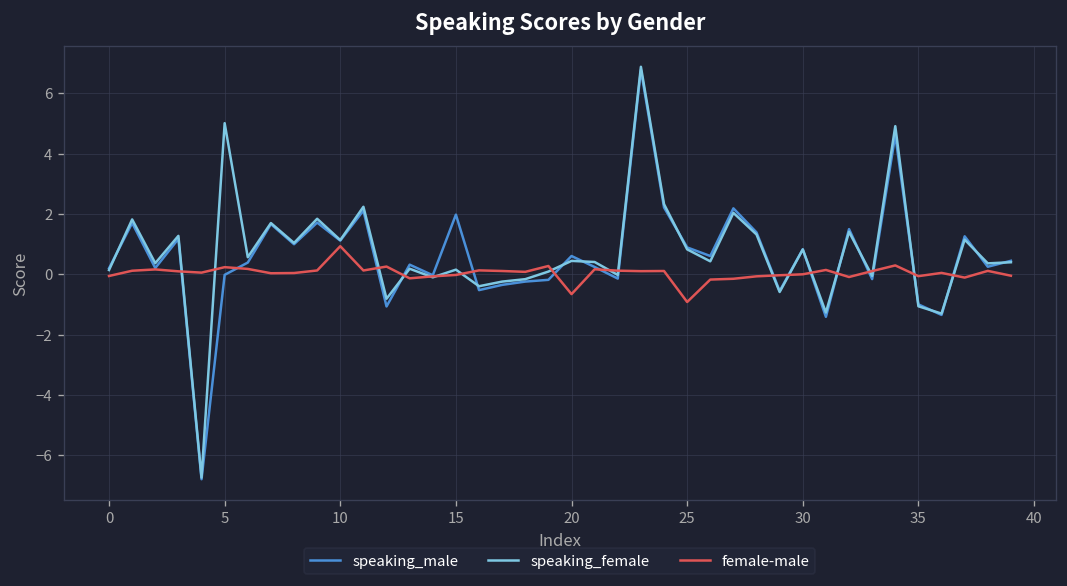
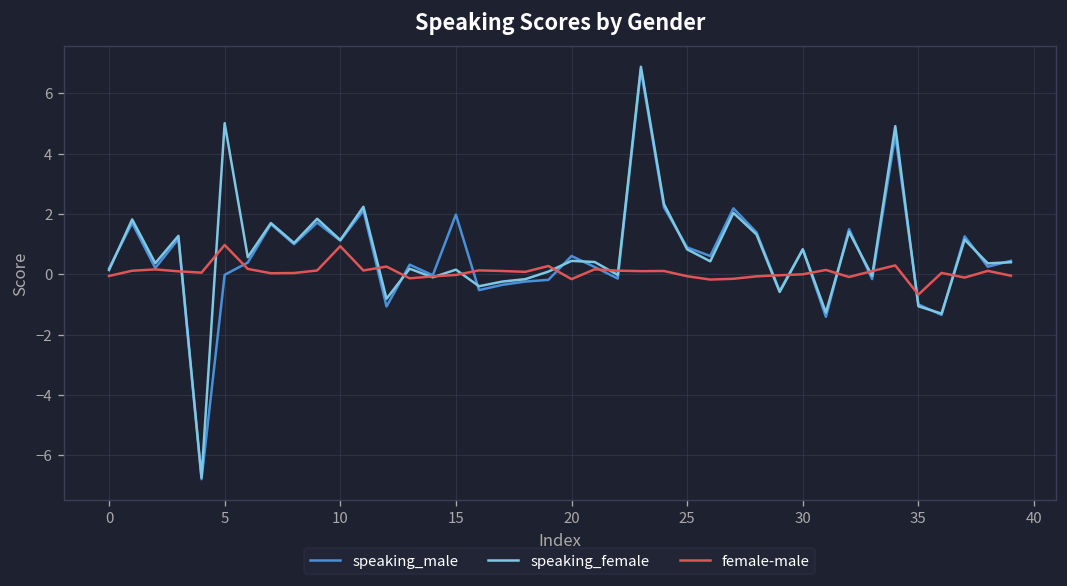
female-male, 5: 0.2 -> 1.0
female-male, 20: -0.7 -> -0.2
female-male, 25: -0.9 -> -0.1
female-male, 35: -0.1 -> -0.7
